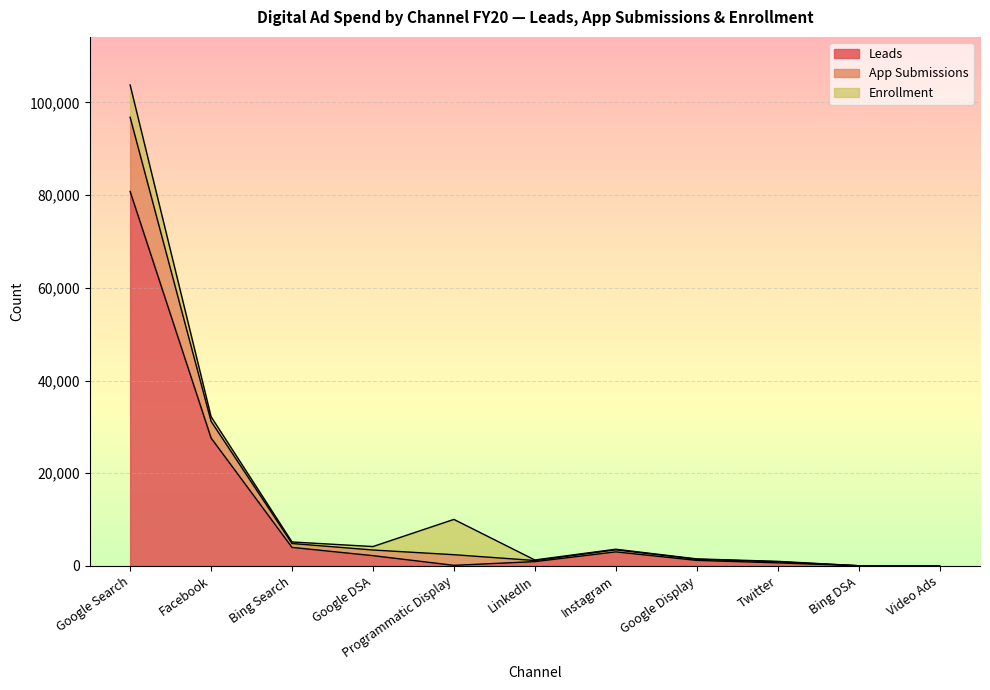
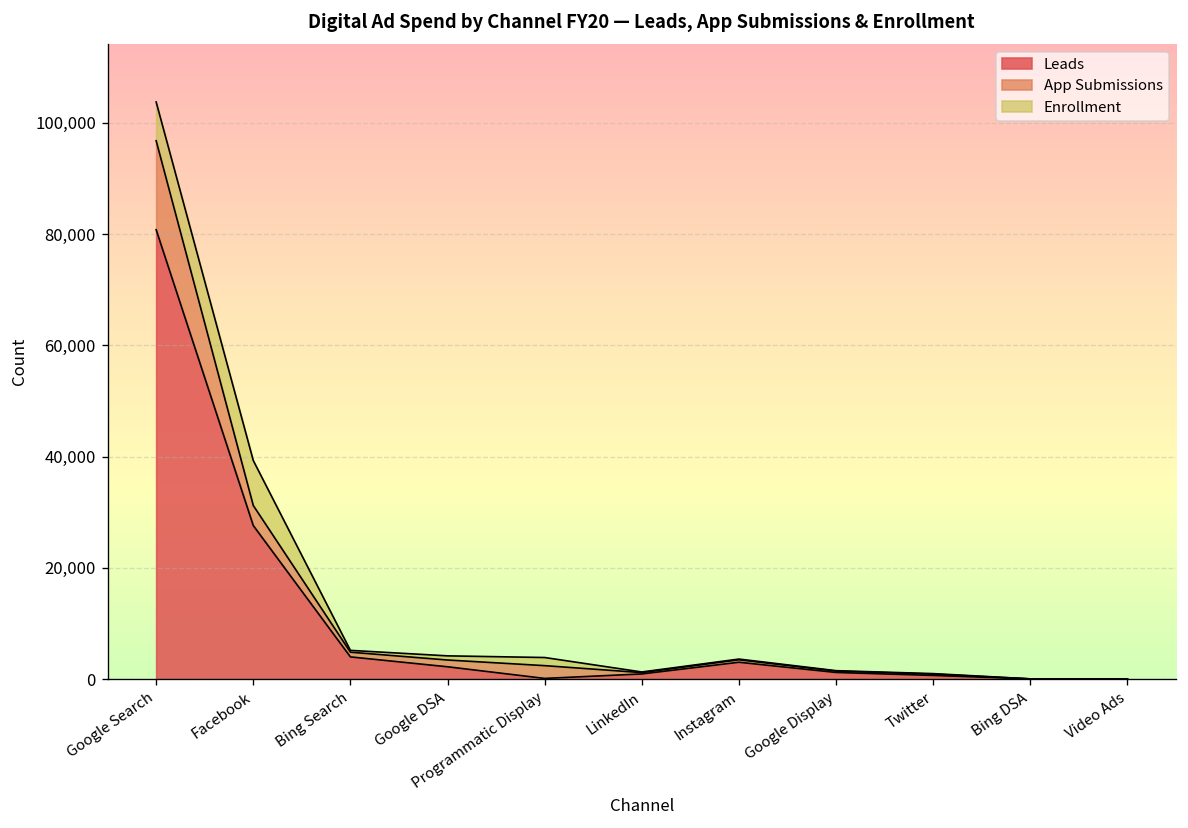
Enrollment, Facebook: 1,000 -> 8,000
Enrollment, Programmatic Display: 8,000 -> 1,000
